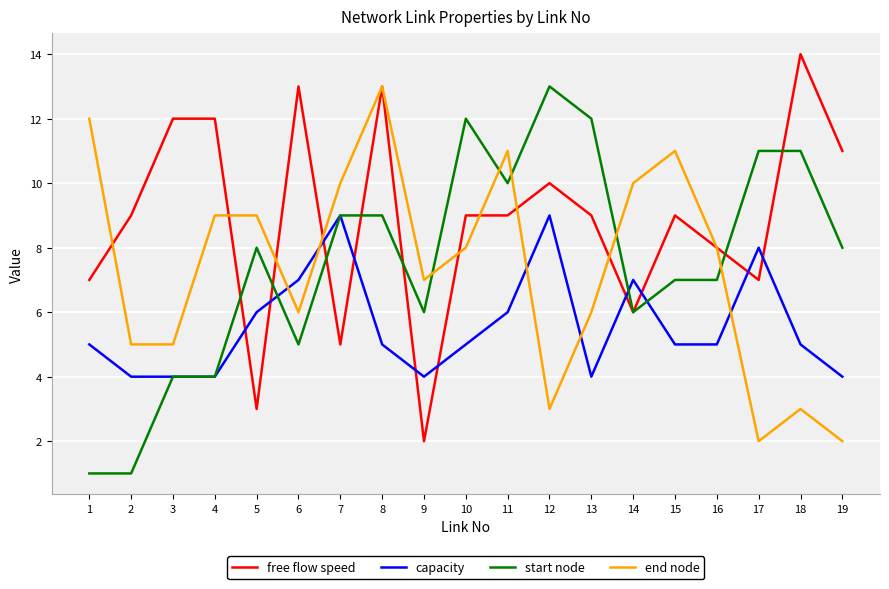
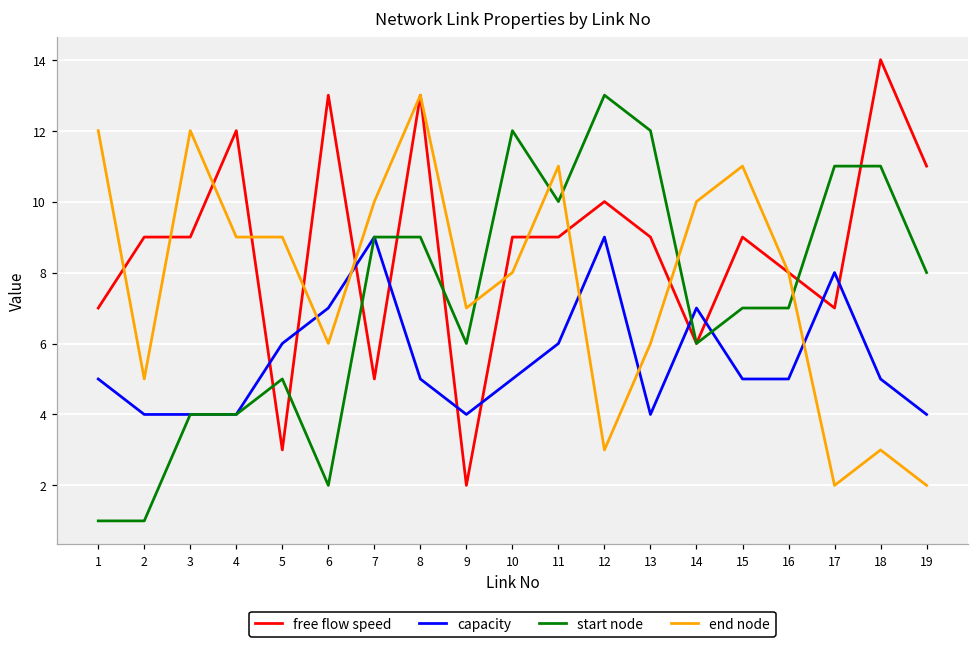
free flow speed, 3: 12 -> 9
end node, 3: 5 -> 12
start node, 5: 8 -> 5
start node, 6: 5 -> 2
